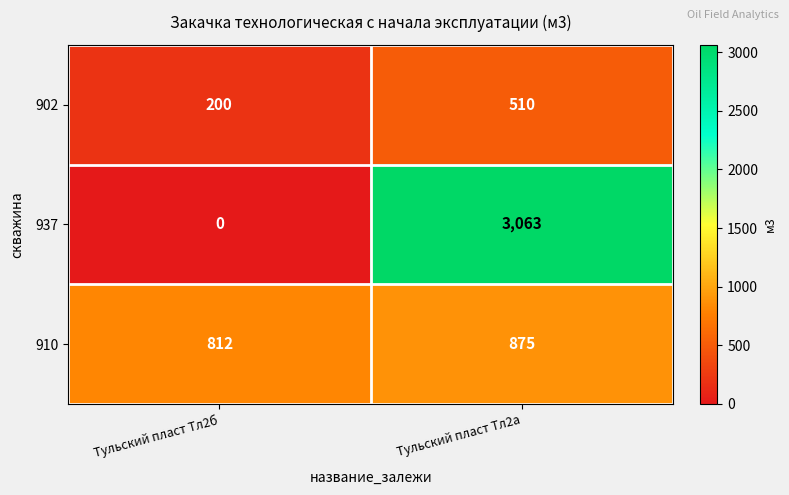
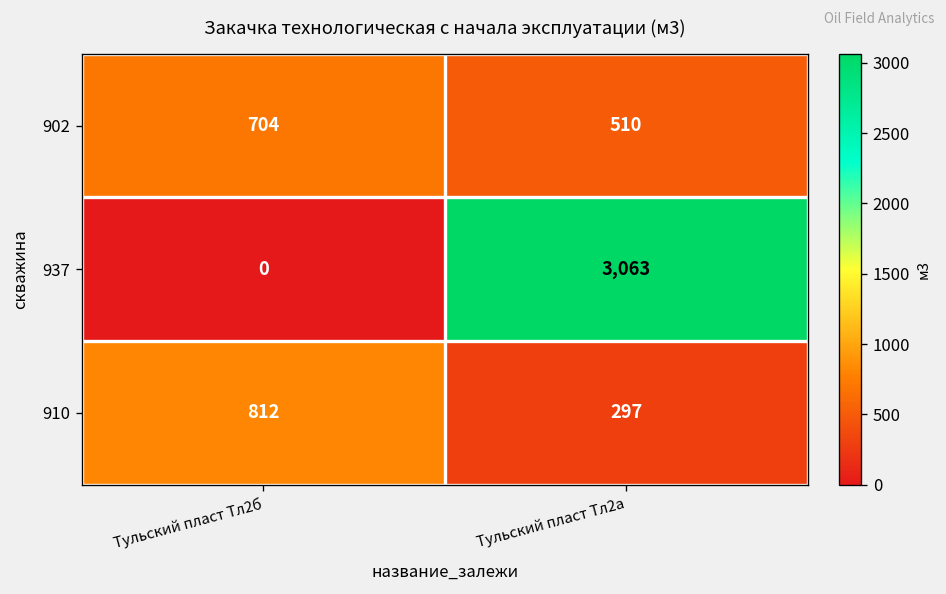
902, Тульский пласт Тл2б: 200 -> 704
910, Тульский пласт Тл2а: 875 -> 297
